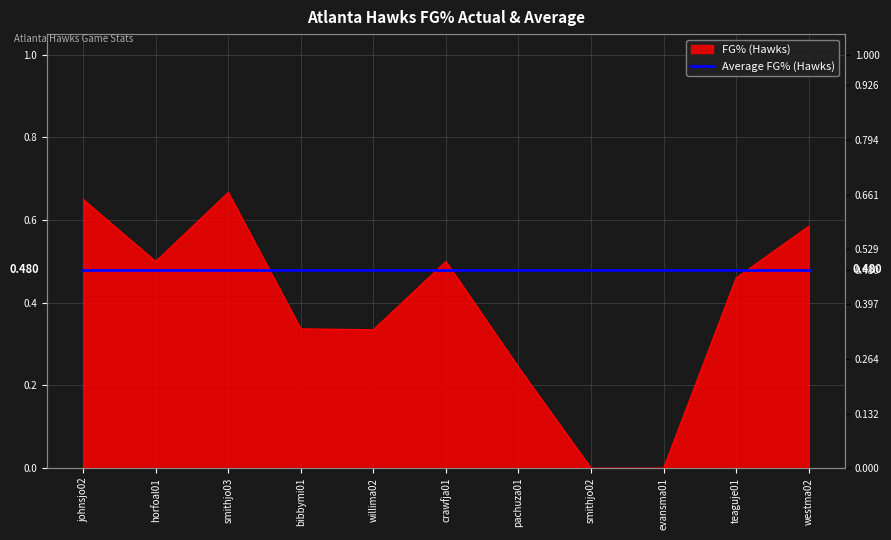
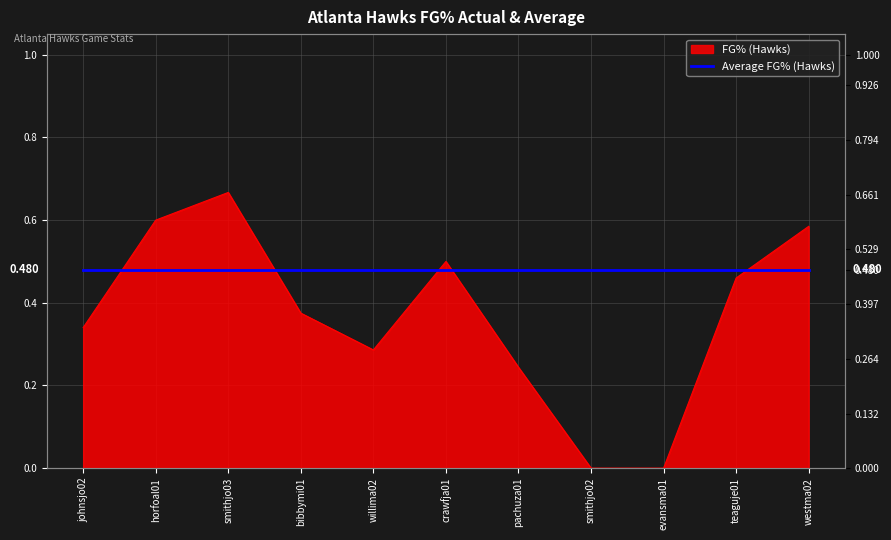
FG% (Hawks), johnsjo02: 0.65 -> 0.34
FG% (Hawks), horfoal01: 0.5 -> 0.6
FG% (Hawks), bibbymi01: 0.34 -> 0.38
FG% (Hawks), willima02: 0.34 -> 0.29
